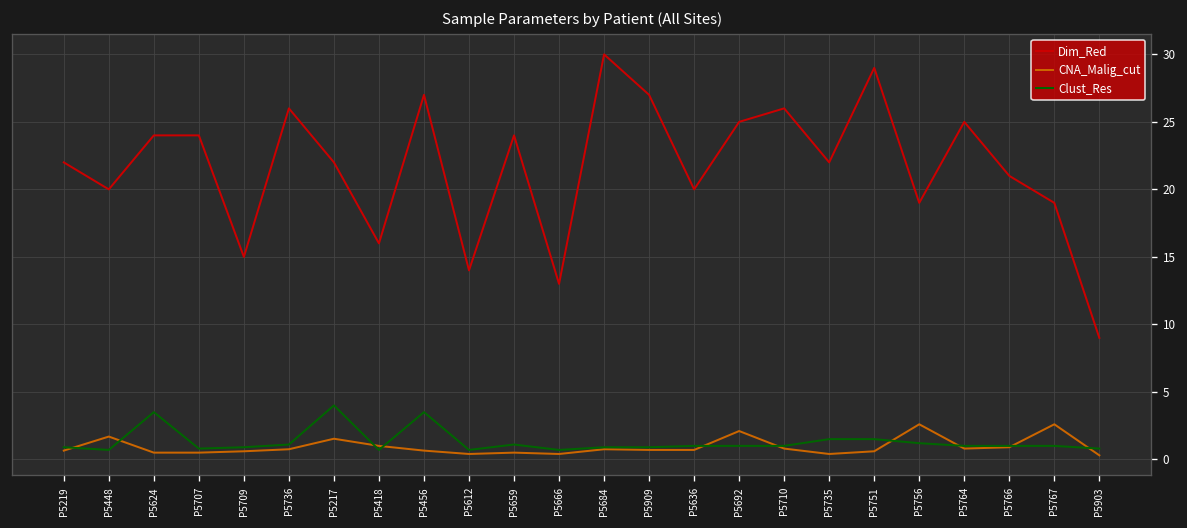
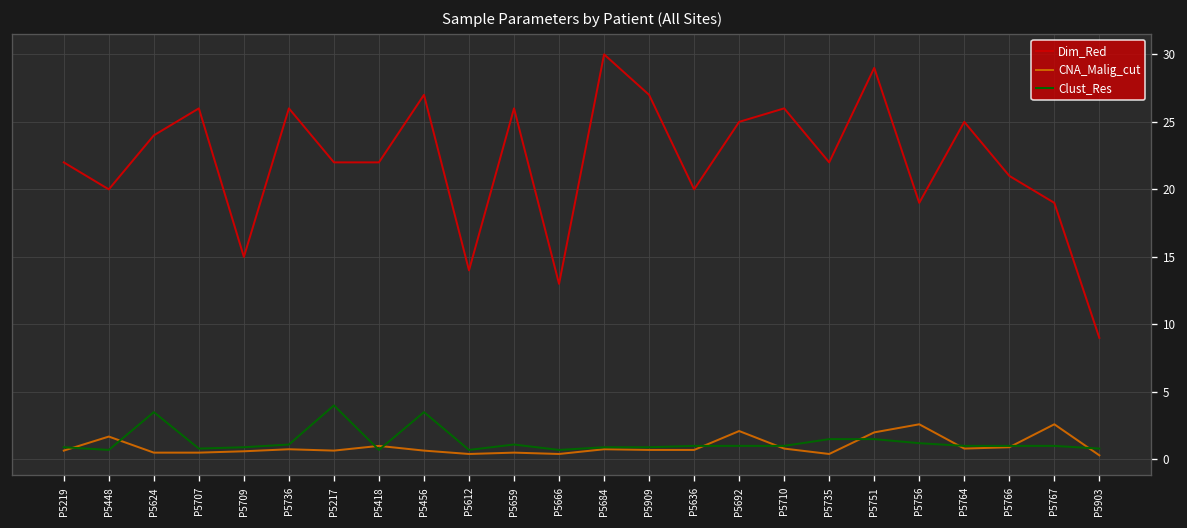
Dim_Red, P5707: 24 -> 26
CNA_Malig_cut, P5217: 1.5 -> 0.7
Dim_Red, P5418: 16 -> 22
Dim_Red, P5659: 24 -> 26
CNA_Malig_cut, P5751: 0.6 -> 2.0
